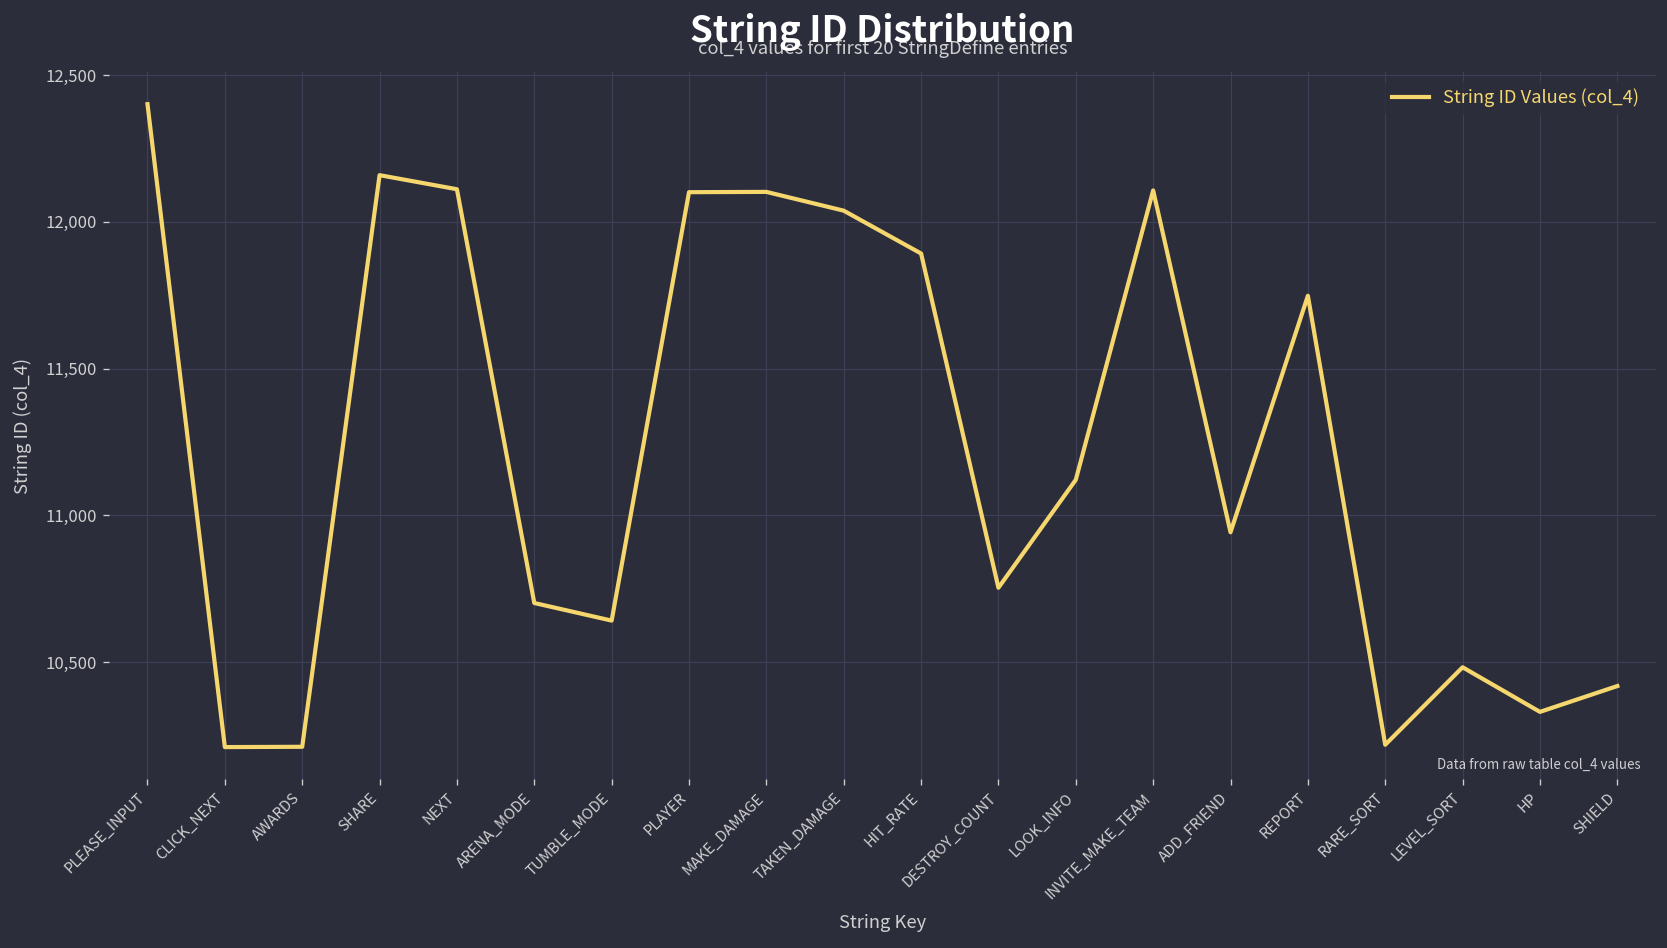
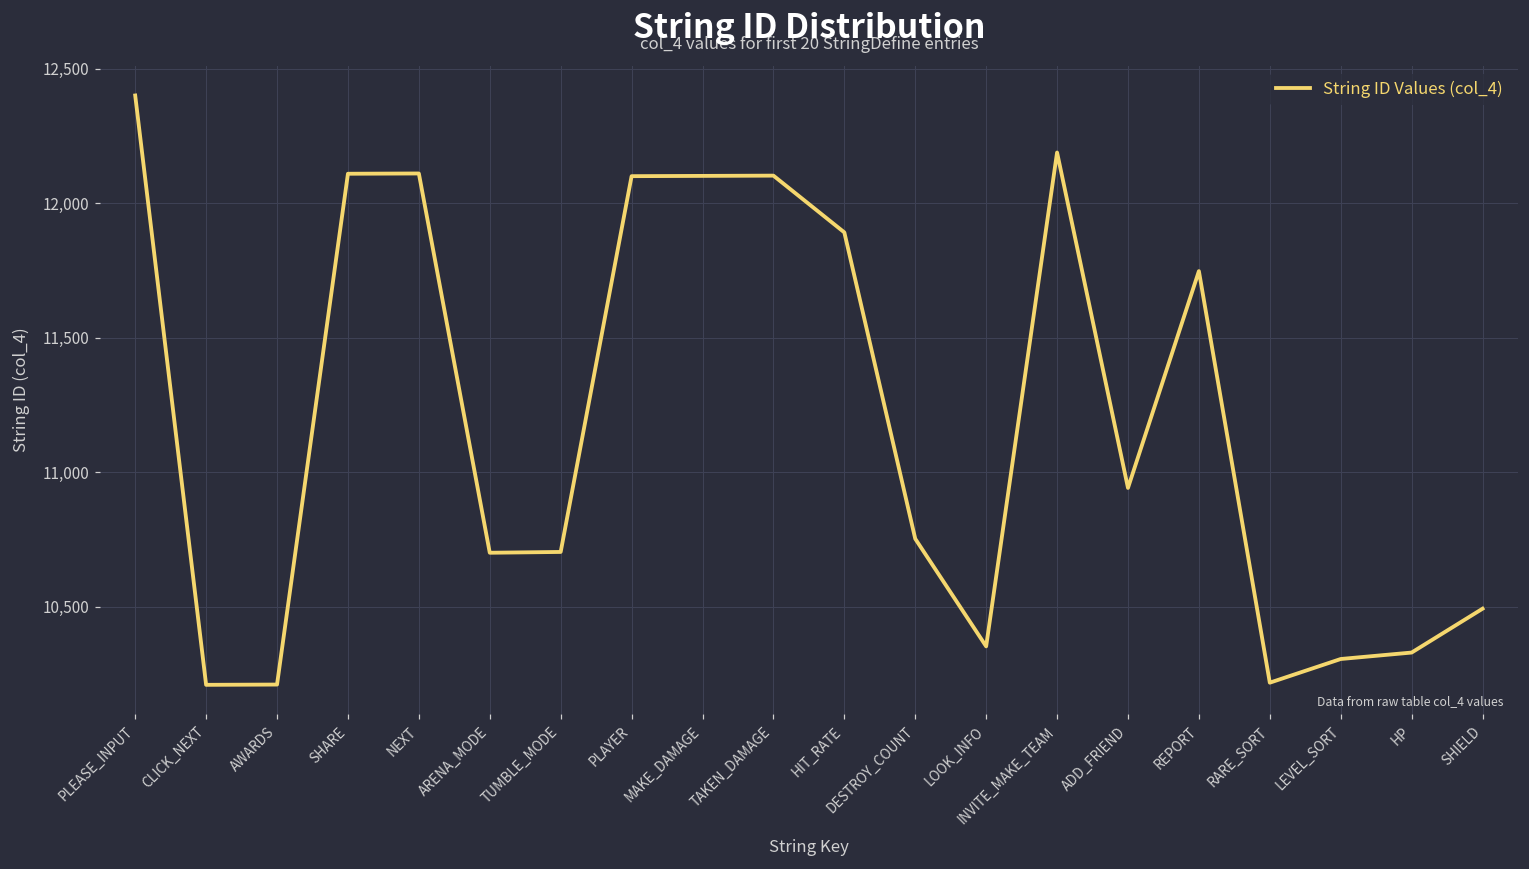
SHARE: 12,160 -> 12,110
TUMBLE_MODE: 10,640 -> 10,700
TAKEN_DAMAGE: 12,040 -> 12,100
LOOK_INFO: 11,120 -> 10,350
INVITE_MAKE_TEAM: 12,110 -> 12,190
LEVEL_SORT: 10,480 -> 10,310
SHIELD: 10,420 -> 10,490
